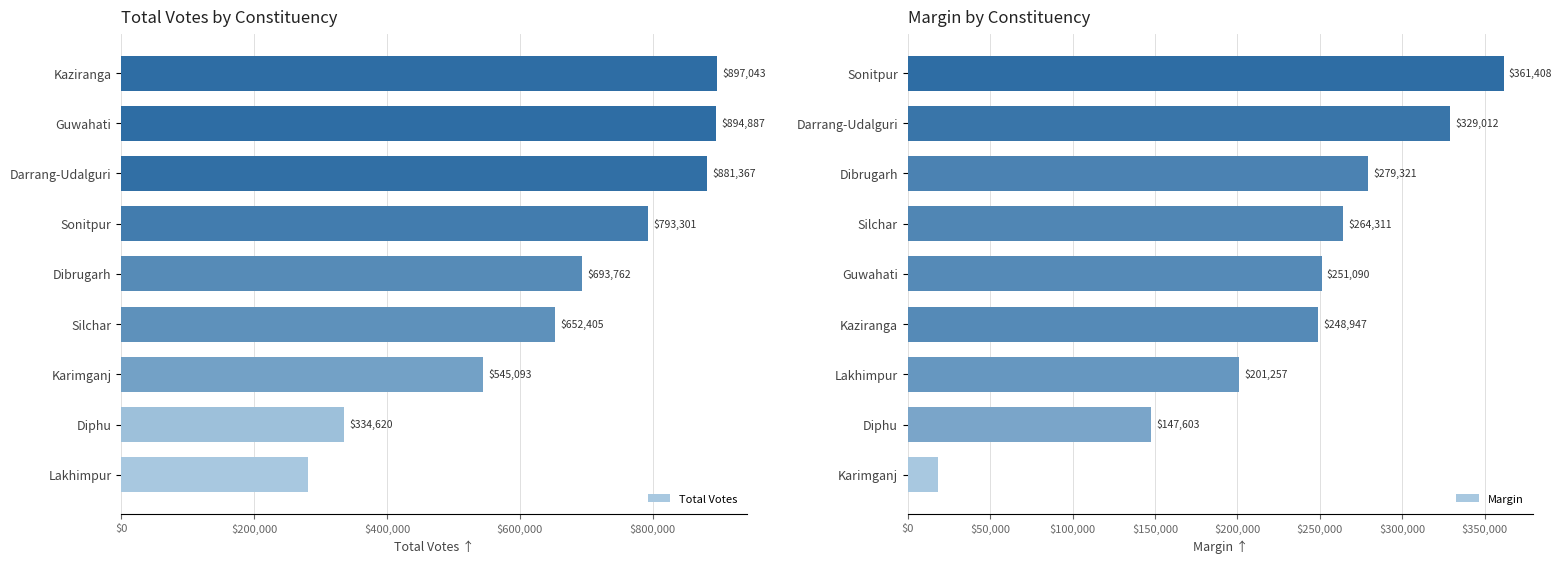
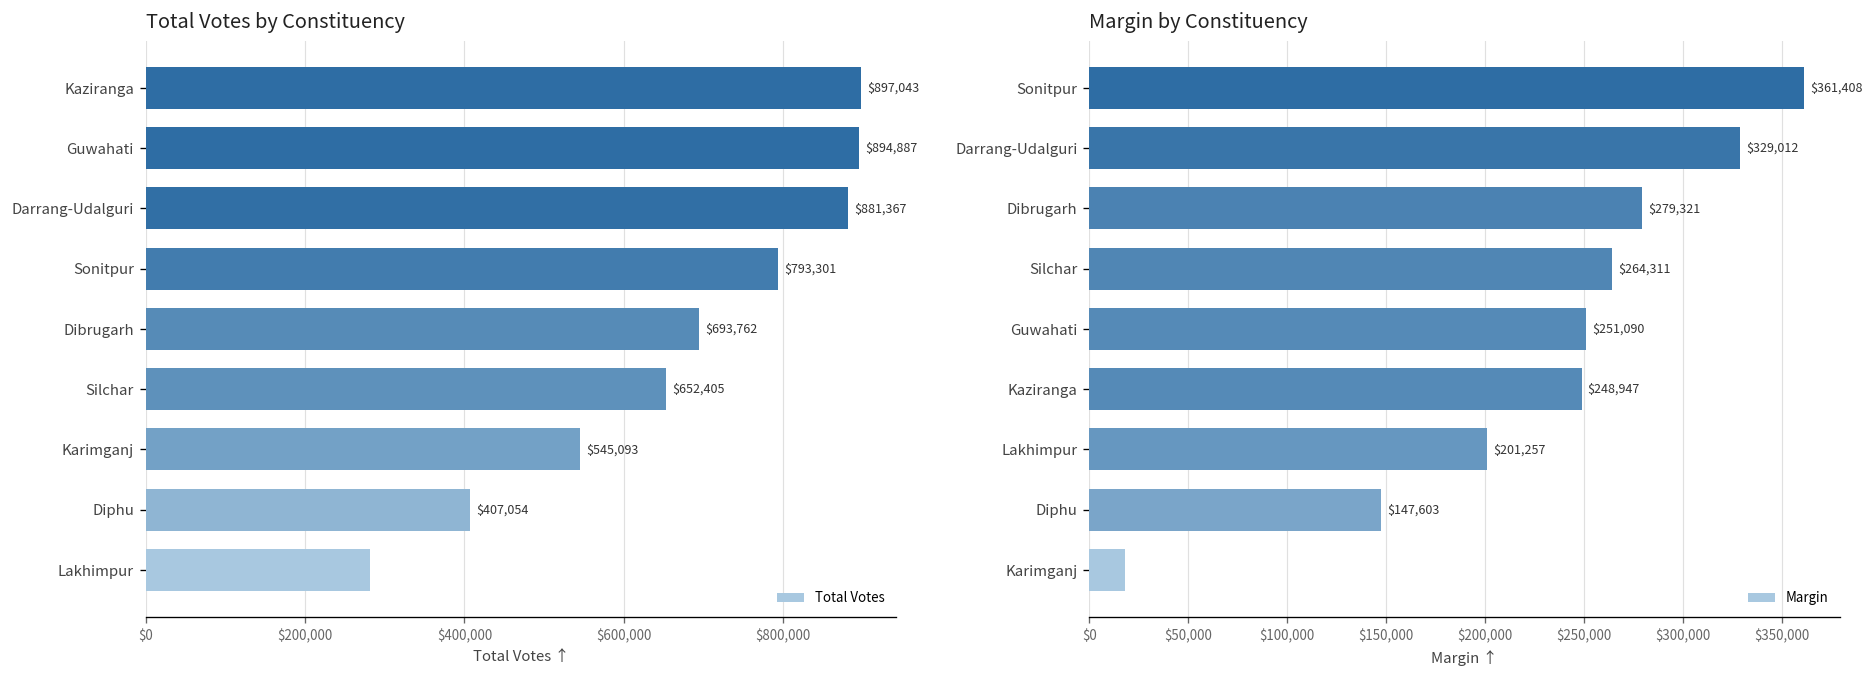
Total Votes by Constituency, Diphu: $334,620 -> $407,054
